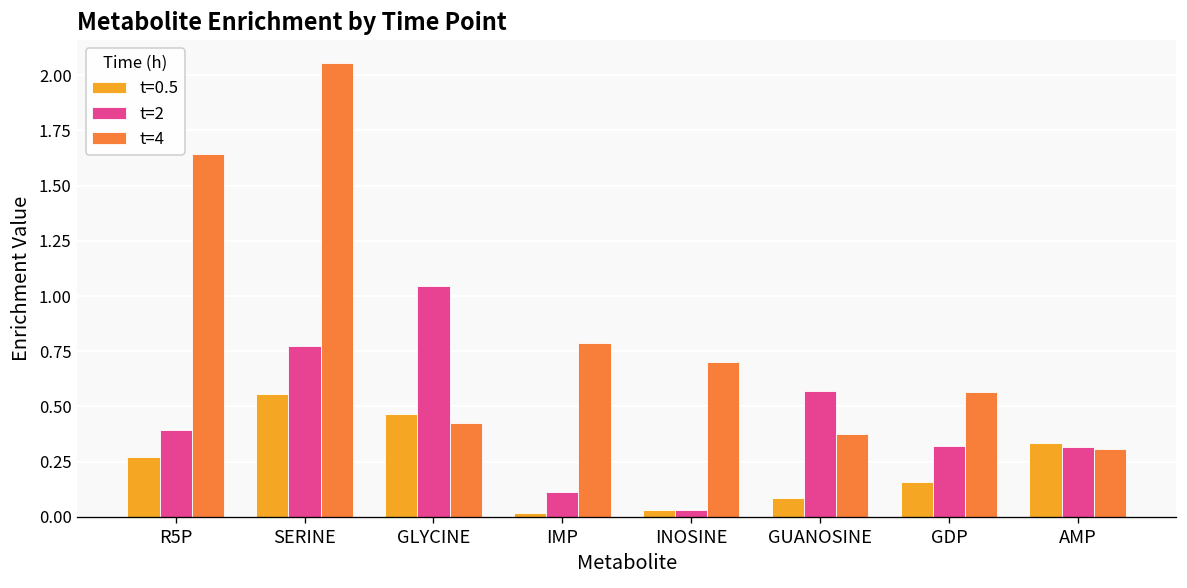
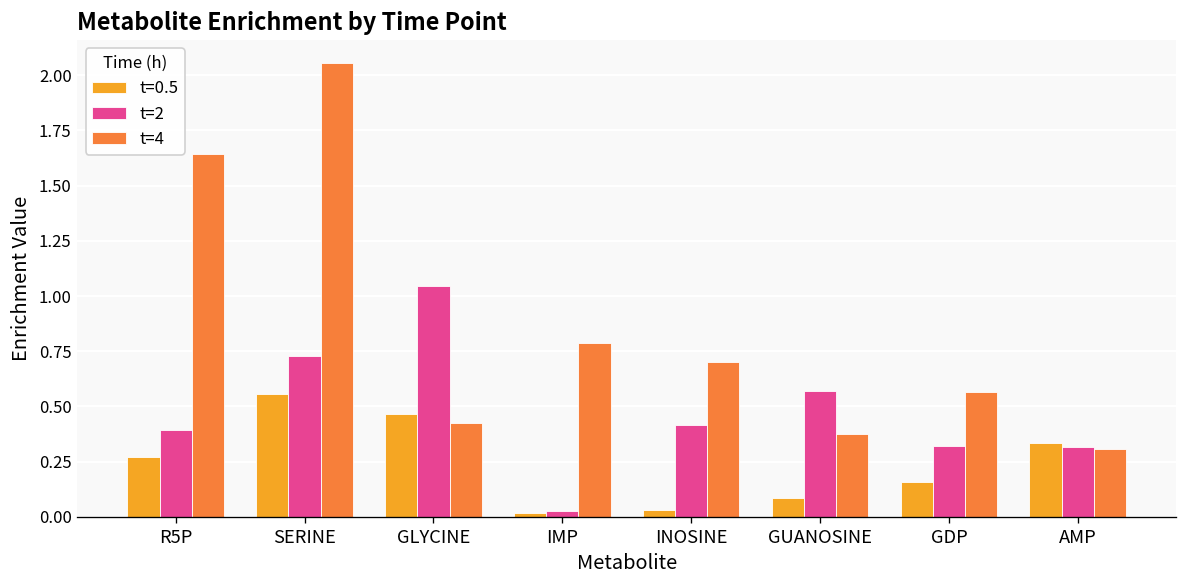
t=2, SERINE: 0.77 -> 0.73
t=2, IMP: 0.11 -> 0.03
t=2, INOSINE: 0.03 -> 0.41
